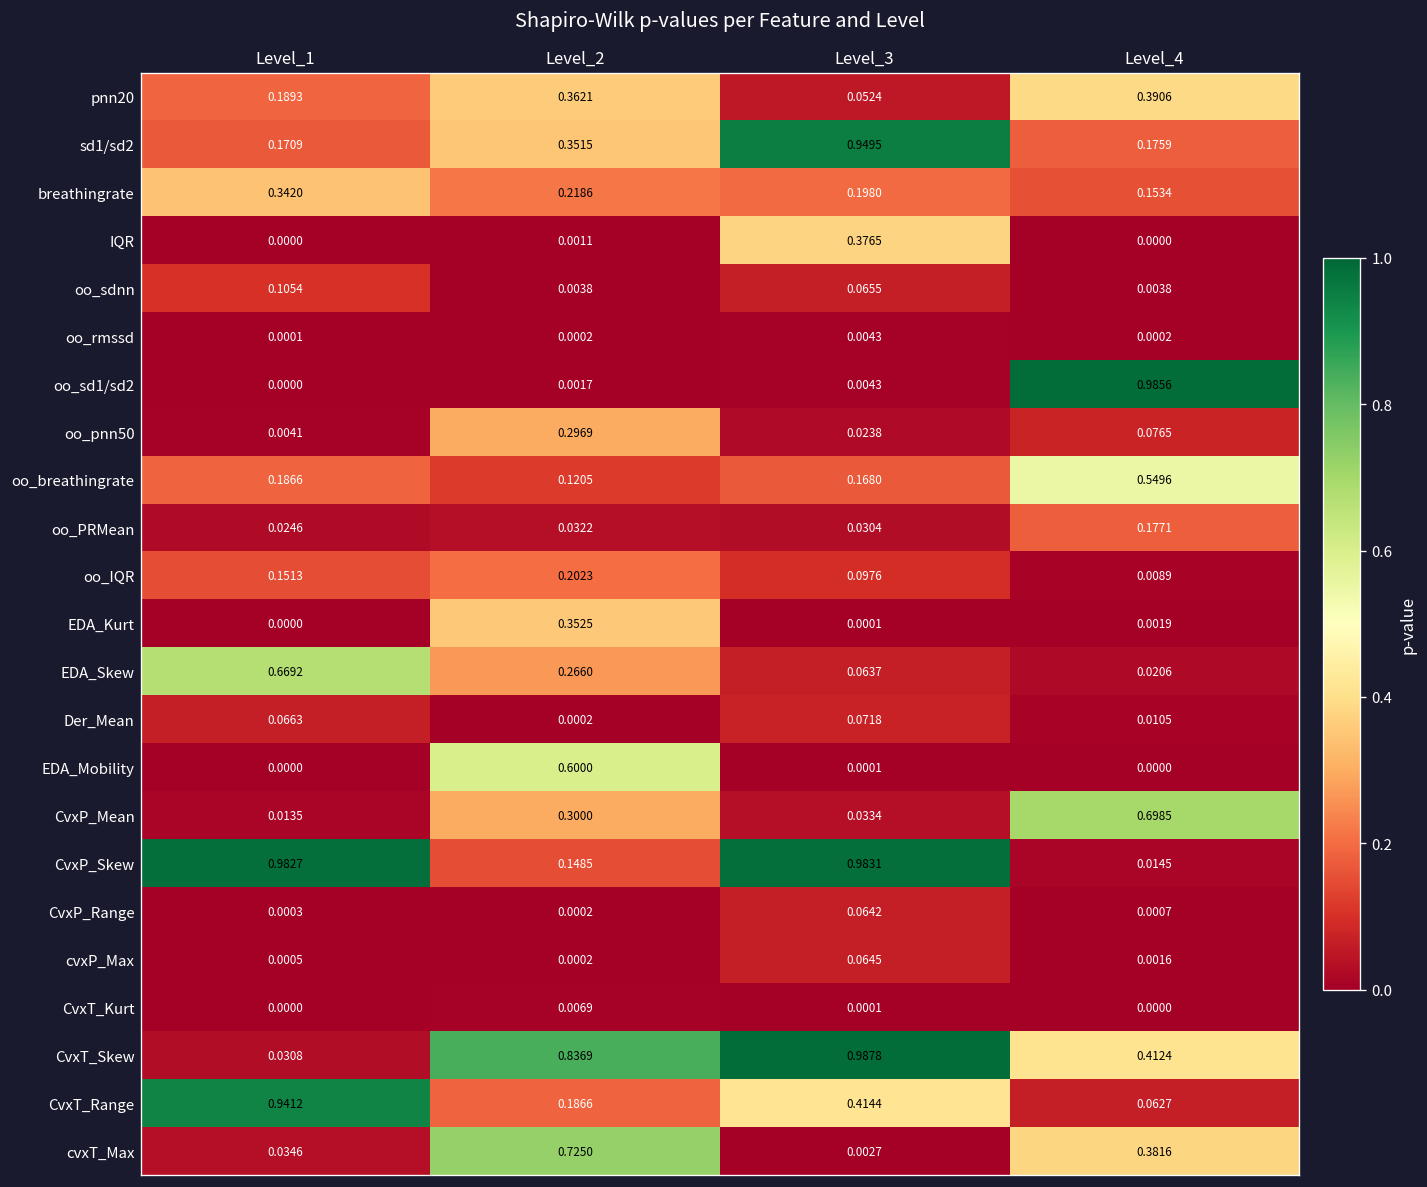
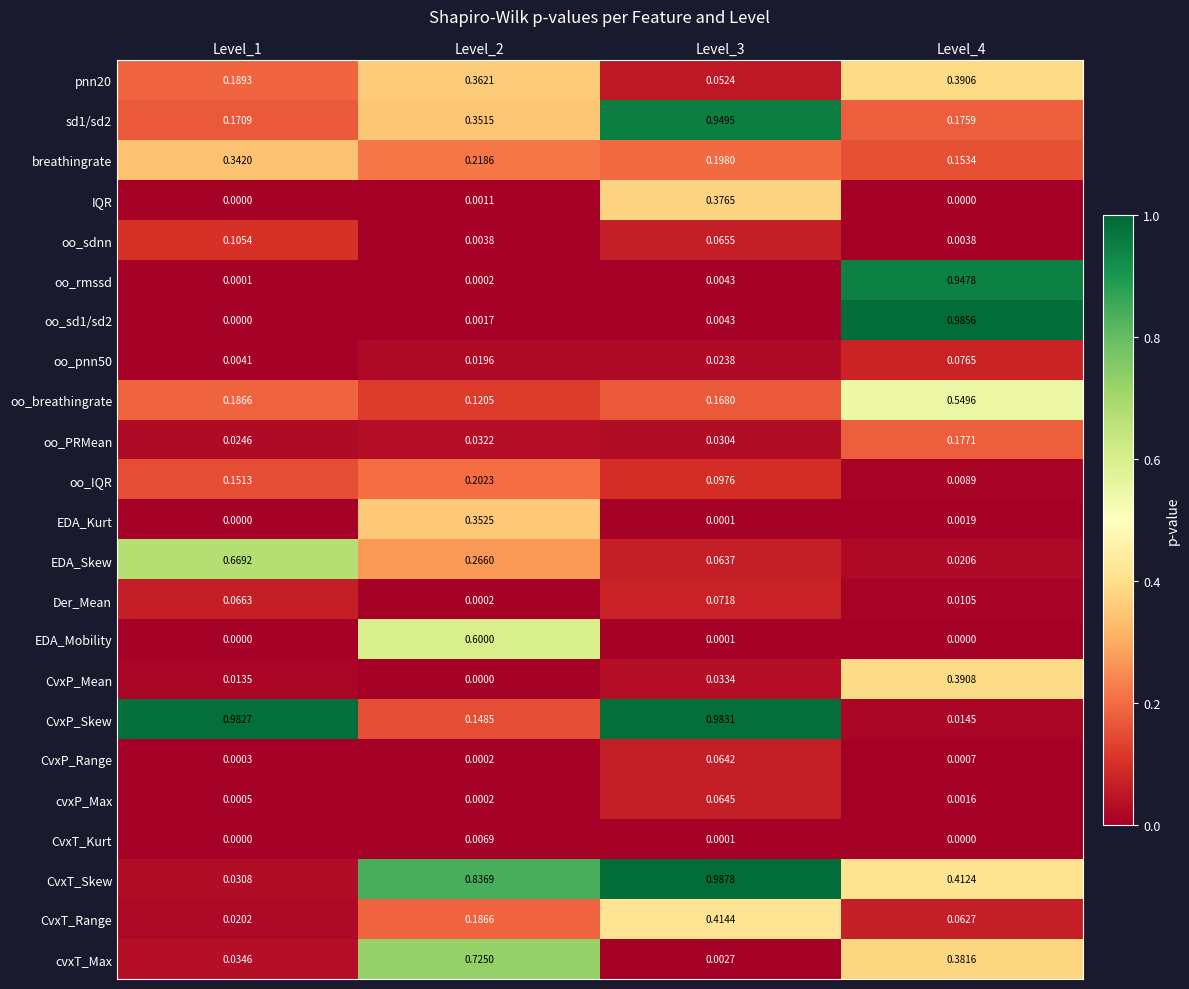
oo_rmssd, Level_4: 0.0002 -> 0.9478
oo_pnn50, Level_2: 0.2969 -> 0.0196
CvxP_Mean, Level_2: 0.3000 -> 0.0000
CvxP_Mean, Level_4: 0.6985 -> 0.3908
CvxT_Range, Level_1: 0.9412 -> 0.0202
